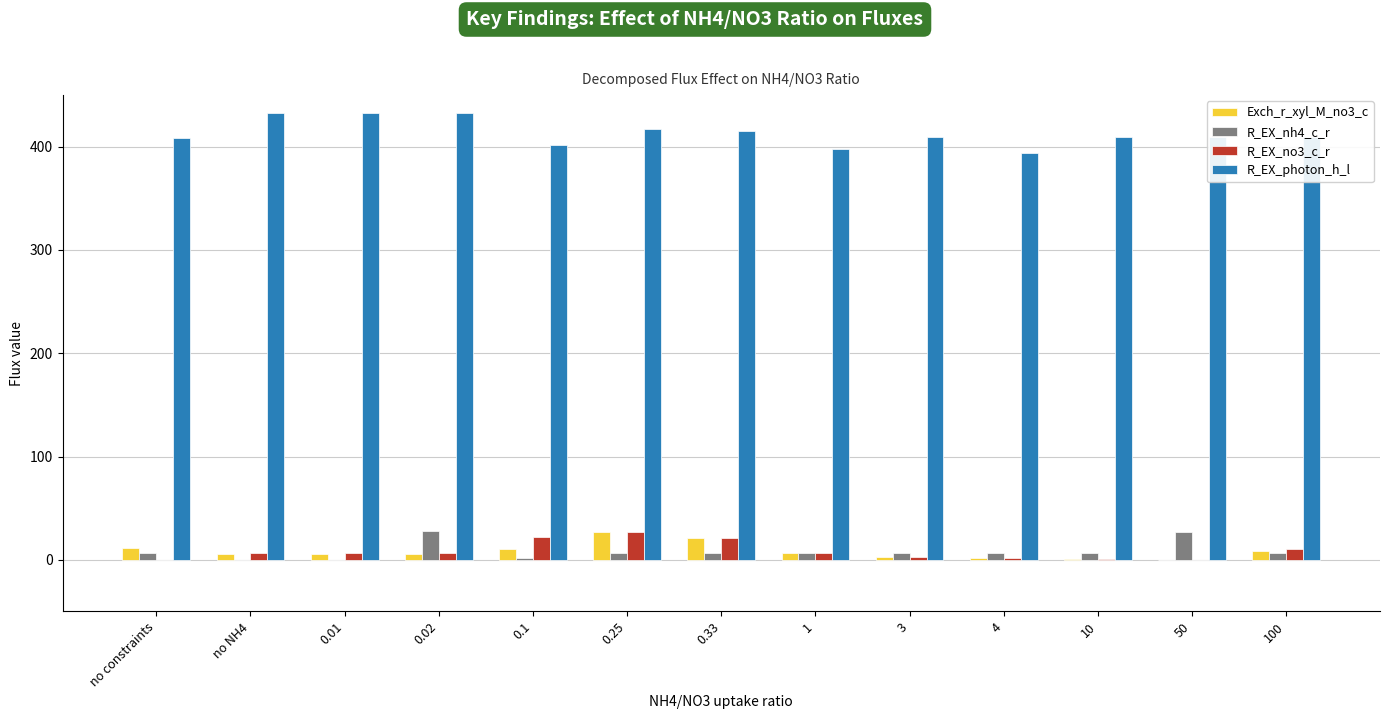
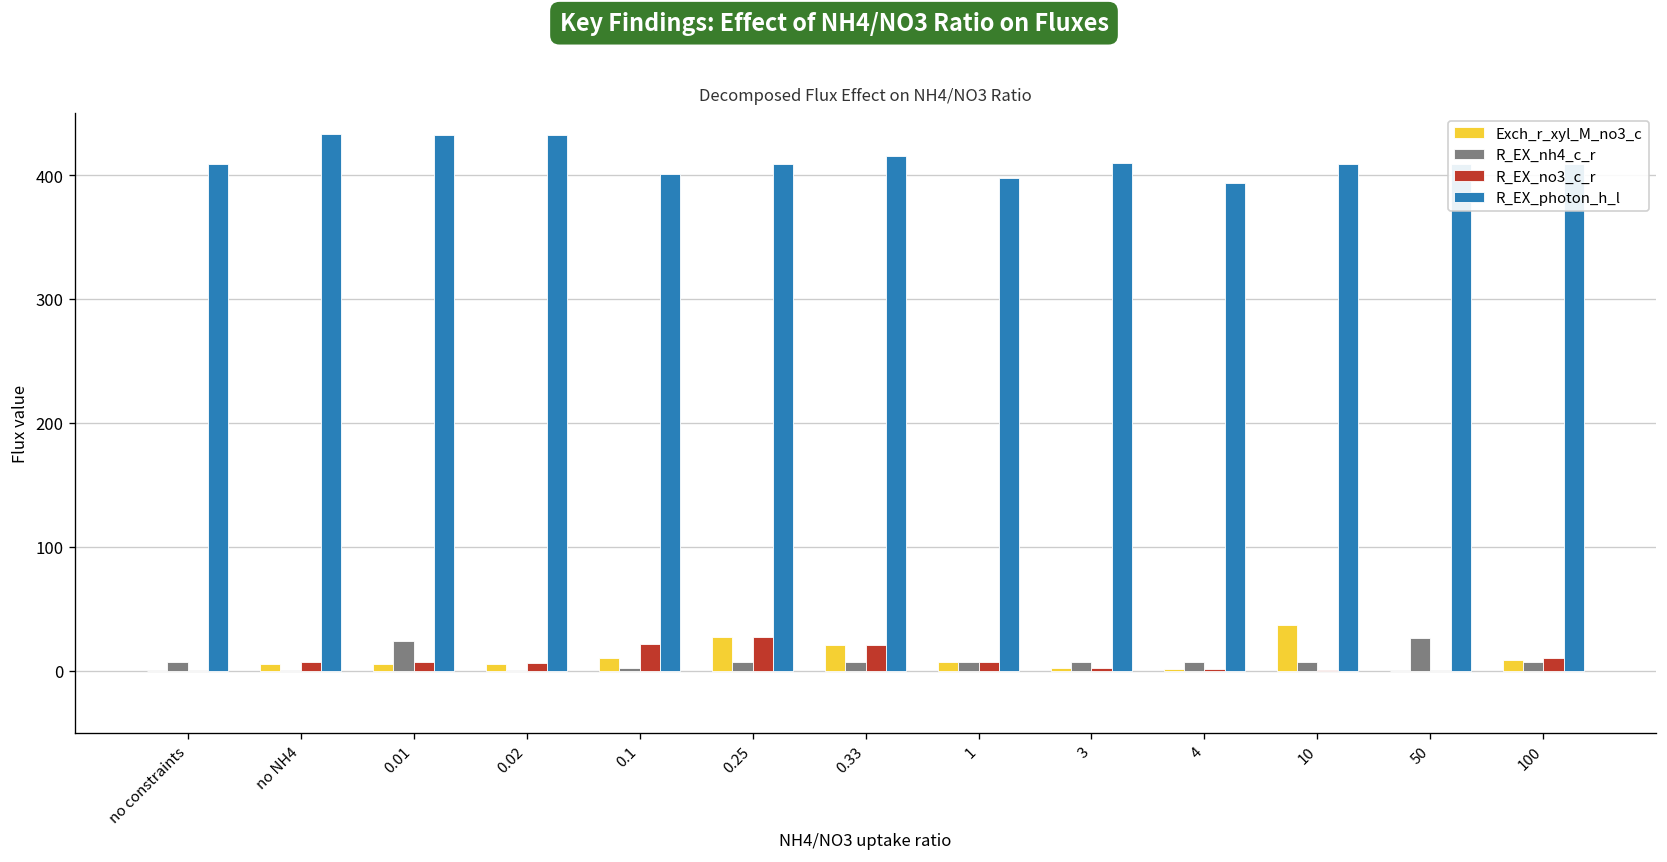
Exch_r_xyl_M_no3_c, no constraints: 11 -> 0
R_EX_nh4_c_r, 0.01: 0 -> 24
R_EX_nh4_c_r, 0.02: 28 -> 0
R_EX_photon_h_l, 0.25: 418 -> 409
Exch_r_xyl_M_no3_c, 10: 1 -> 37
